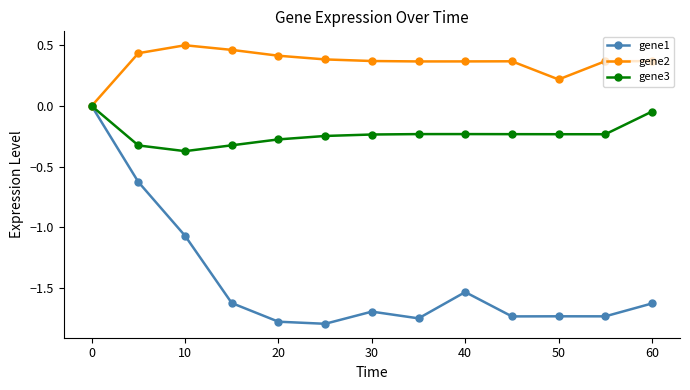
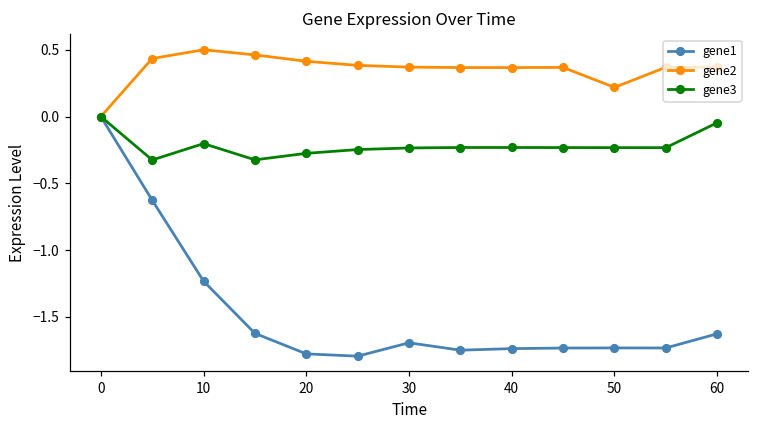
gene1, 10: -1.07 -> -1.23
gene3, 10: -0.37 -> -0.20
gene1, 40: -1.53 -> -1.74
